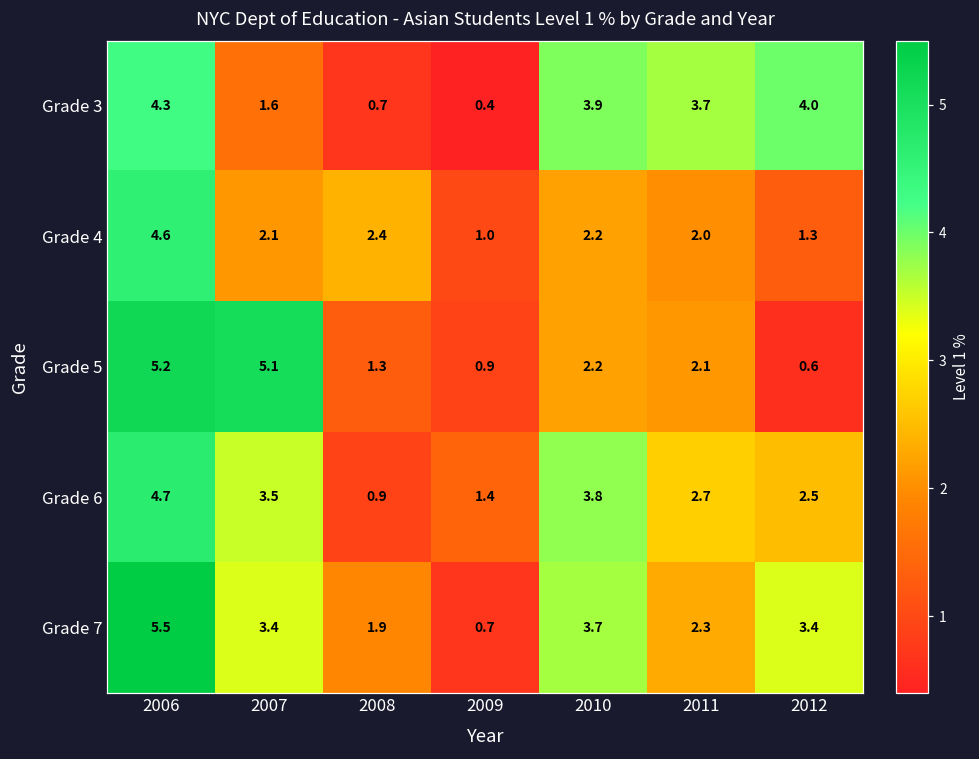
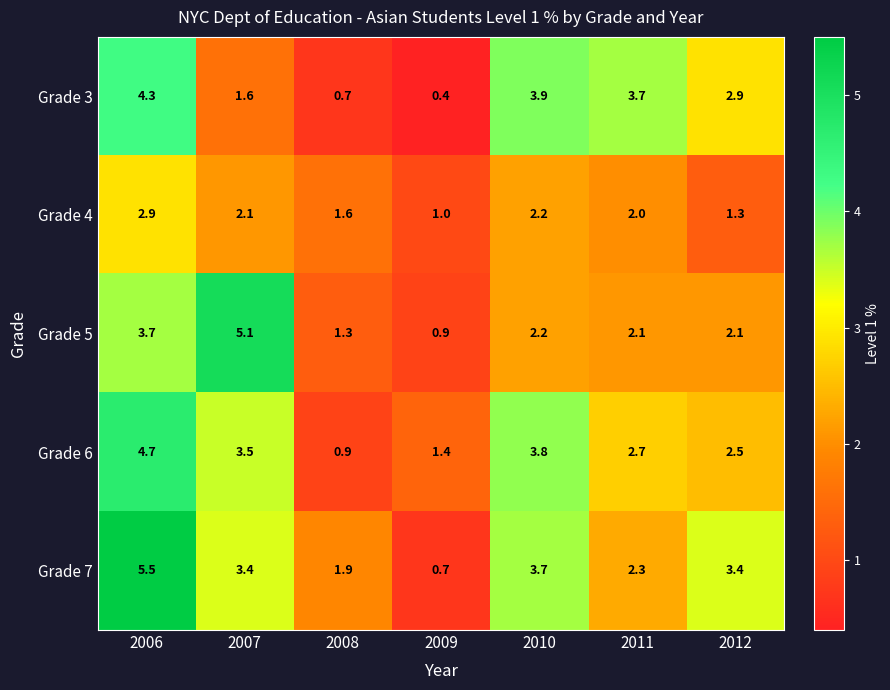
Grade 3, 2012: 4.0 -> 2.9
Grade 4, 2006: 4.6 -> 2.9
Grade 4, 2008: 2.4 -> 1.6
Grade 5, 2006: 5.2 -> 3.7
Grade 5, 2012: 0.6 -> 2.1
